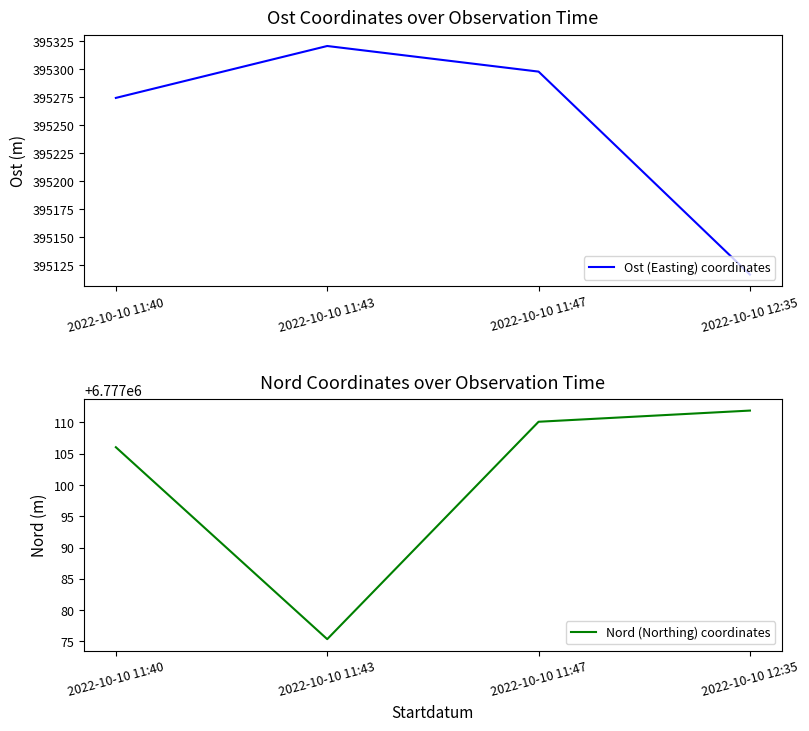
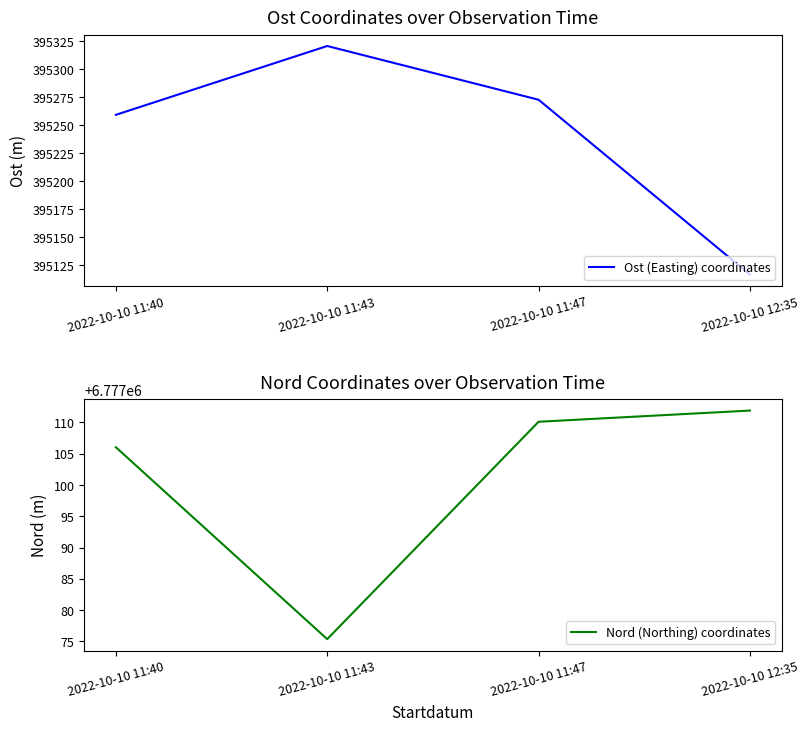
Ost Coordinates over Observation Time, 2022-10-10 11:40: 395274 -> 395259
Ost Coordinates over Observation Time, 2022-10-10 11:47: 395298 -> 395273
